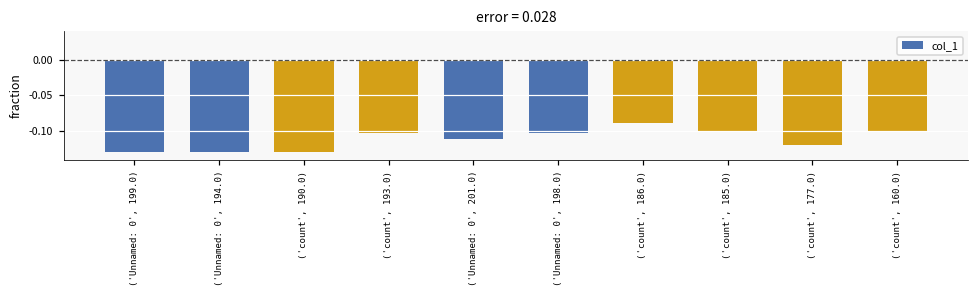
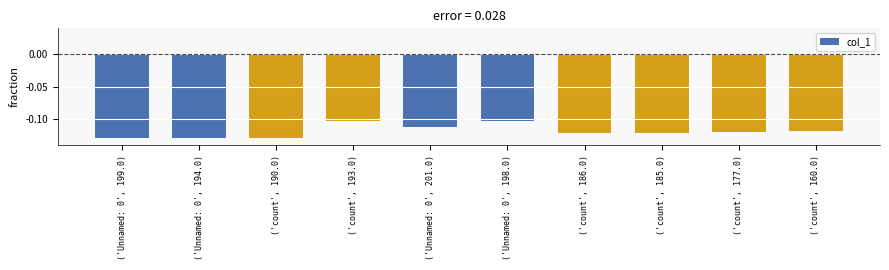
('count', 186.0): -0.09 -> -0.12
('count', 185.0): -0.10 -> -0.12
('count', 160.0): -0.10 -> -0.12
